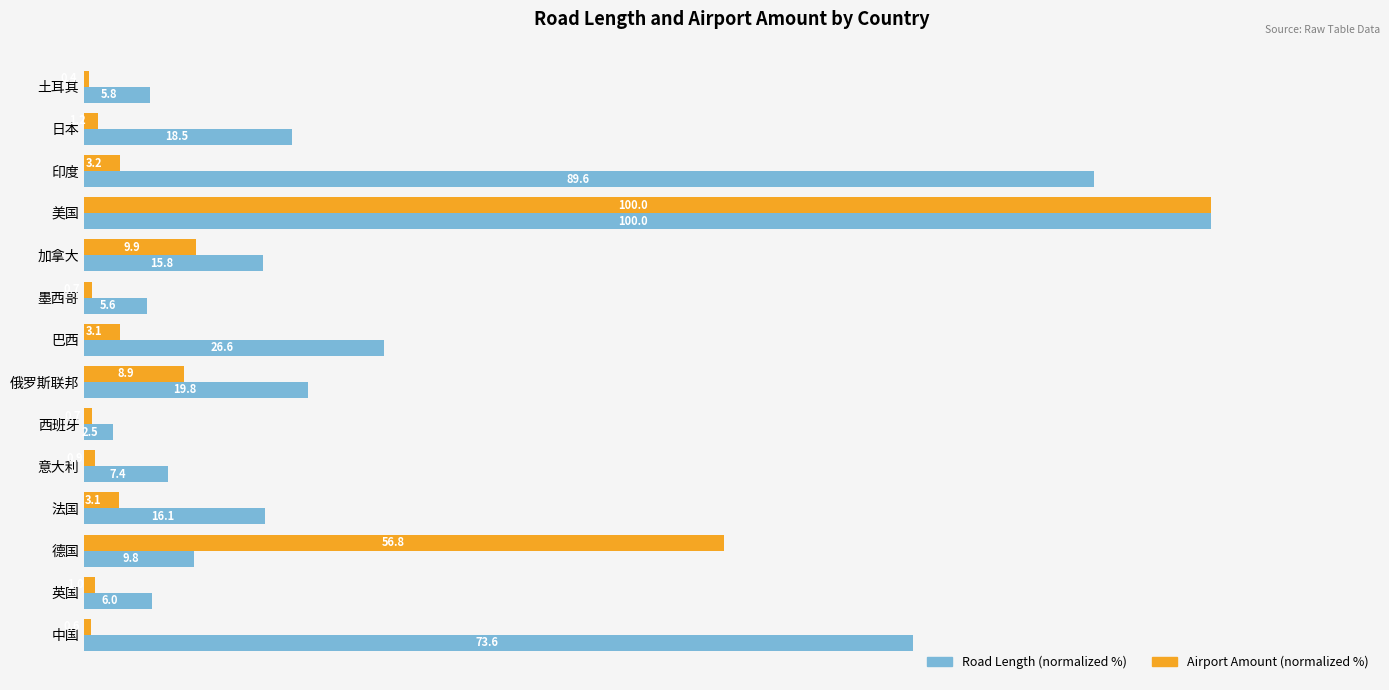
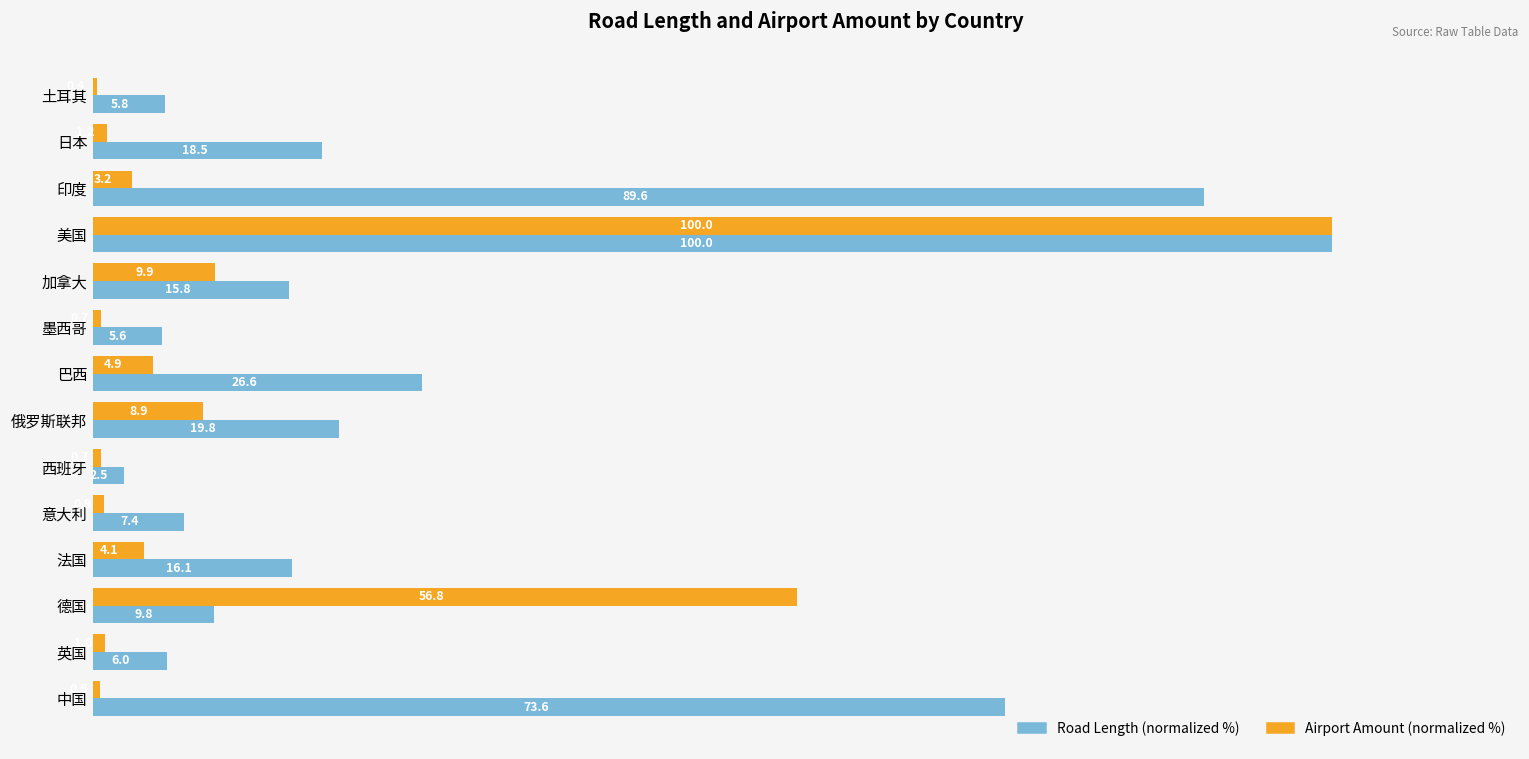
Airport Amount (normalized %), 巴西: 3.1 -> 4.9
Airport Amount (normalized %), 法国: 3.1 -> 4.1
